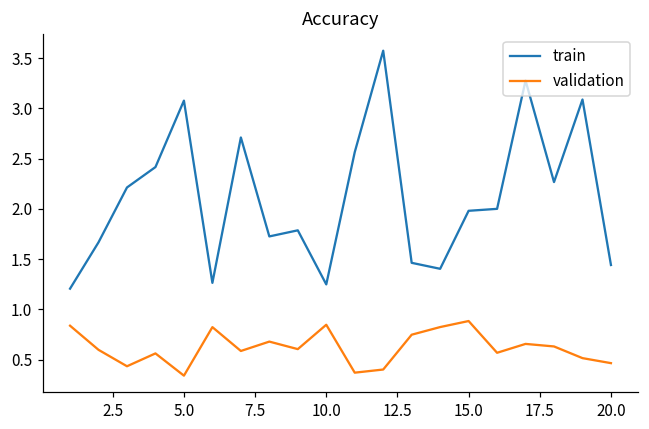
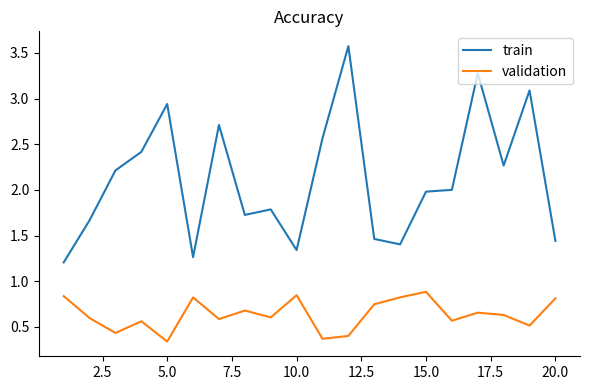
train, 5.0: 3.1 -> 2.9
train, 10.0: 1.2 -> 1.3
validation, 20.0: 0.5 -> 0.8
